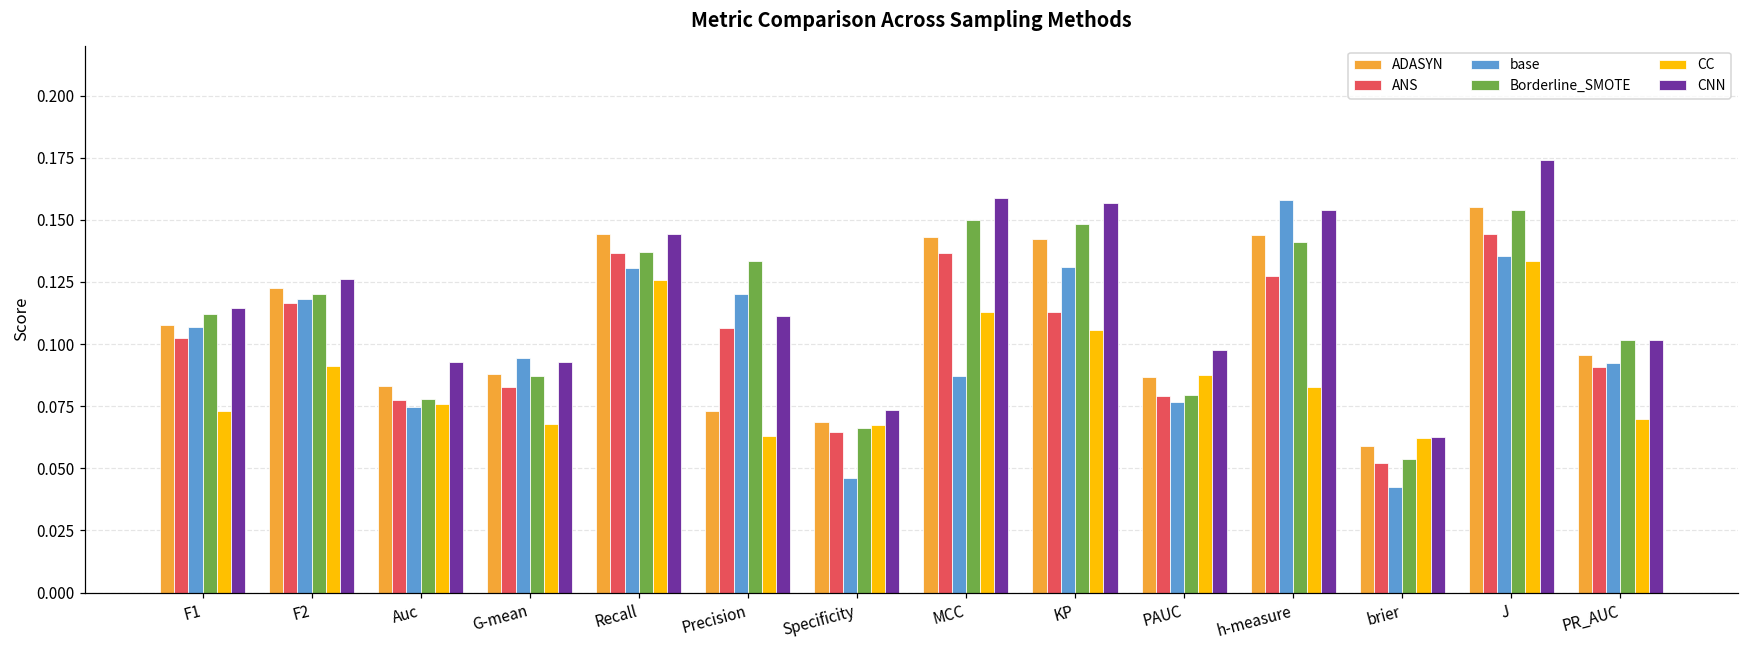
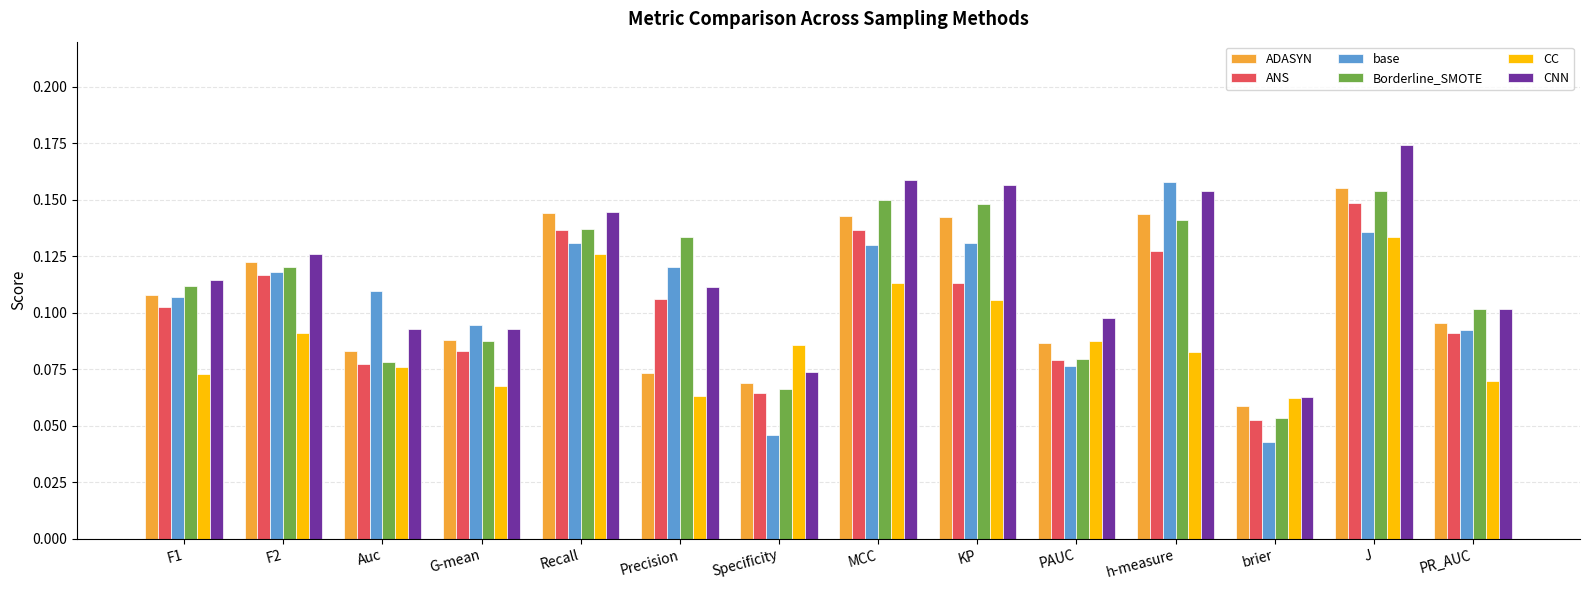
base, Auc: 0.075 -> 0.110
CC, Specificity: 0.067 -> 0.086
base, MCC: 0.087 -> 0.130
ANS, J: 0.144 -> 0.148
